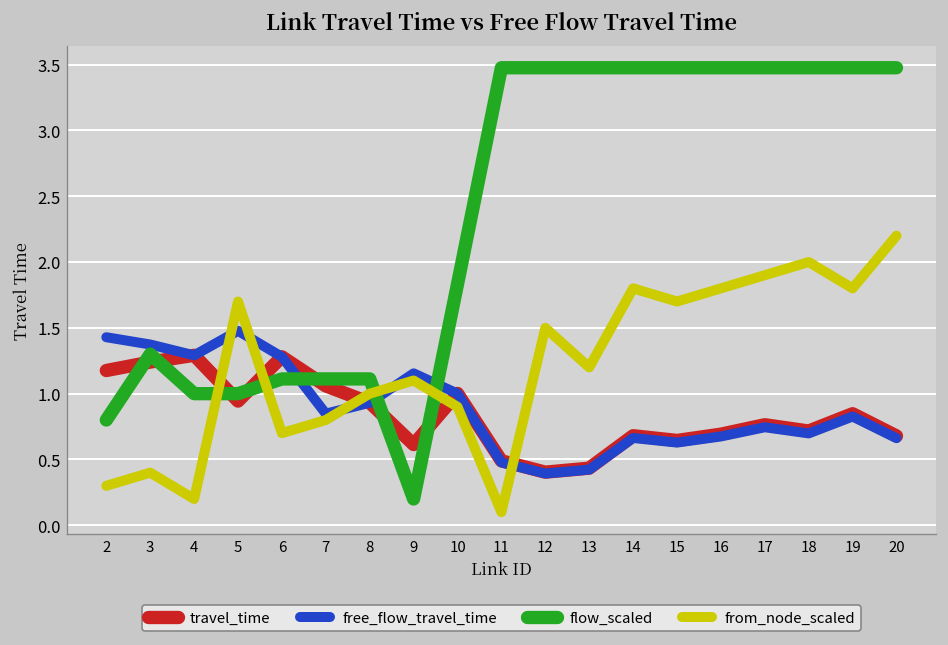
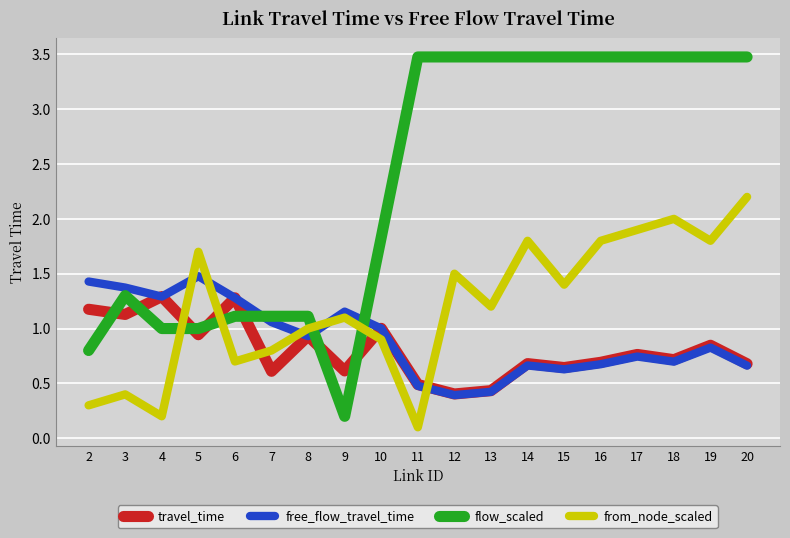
travel_time, 3: 1.24 -> 1.13
travel_time, 7: 1.06 -> 0.61
free_flow_travel_time, 7: 0.85 -> 1.06
from_node_scaled, 15: 1.7 -> 1.4
